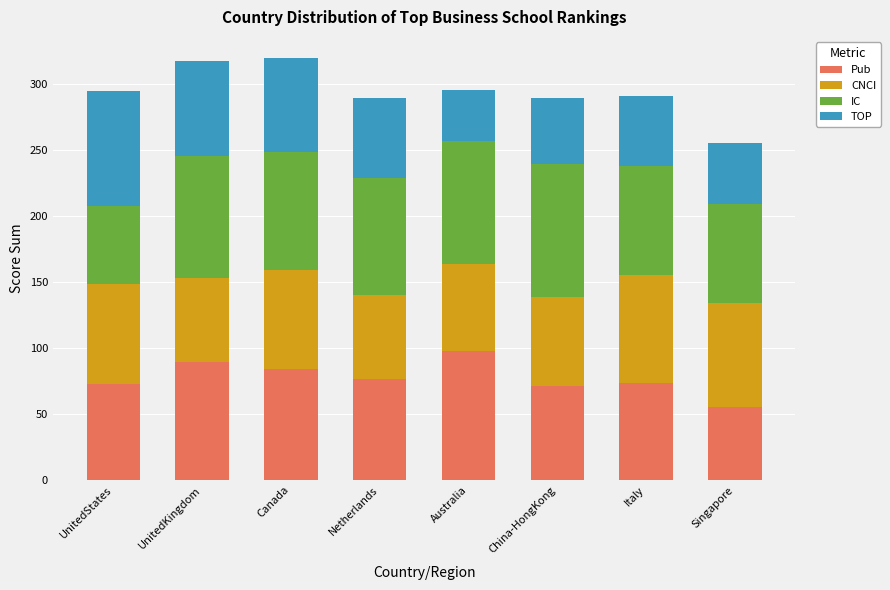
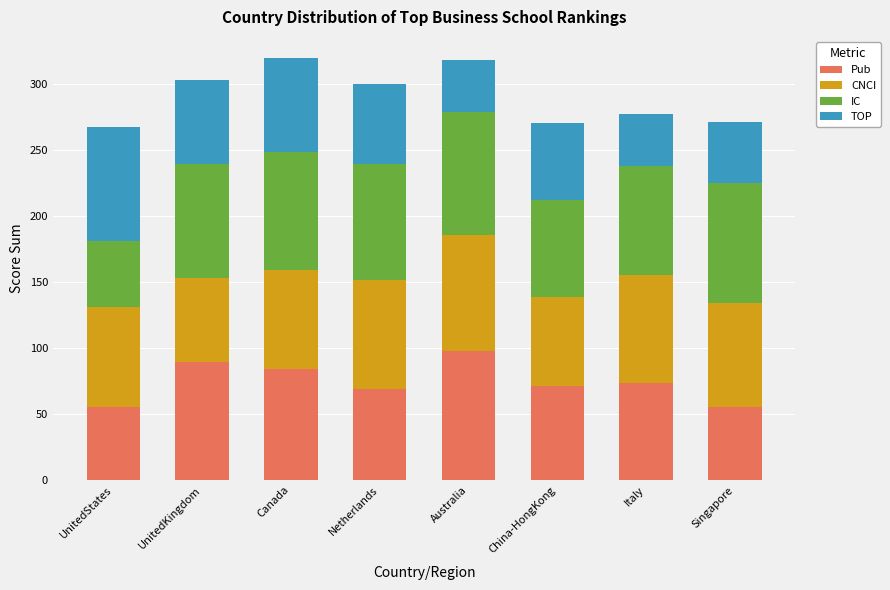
Pub, UnitedStates: 73 -> 55
IC, UnitedStates: 59 -> 50
IC, UnitedKingdom: 92 -> 86
TOP, UnitedKingdom: 72 -> 64
Pub, Netherlands: 76 -> 69
CNCI, Netherlands: 64 -> 82
CNCI, Australia: 65 -> 88
IC, China-HongKong: 101 -> 74
TOP, China-HongKong: 50 -> 58
TOP, Italy: 53 -> 40
IC, Singapore: 75 -> 91
